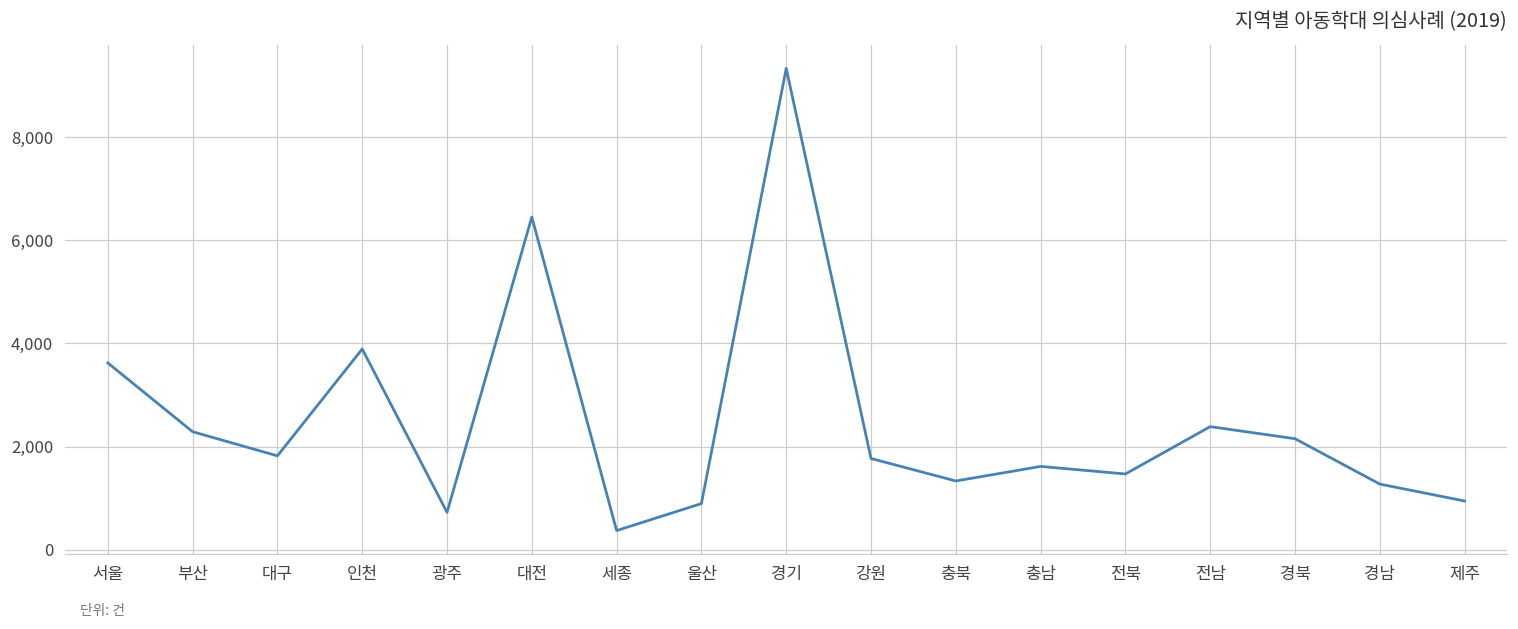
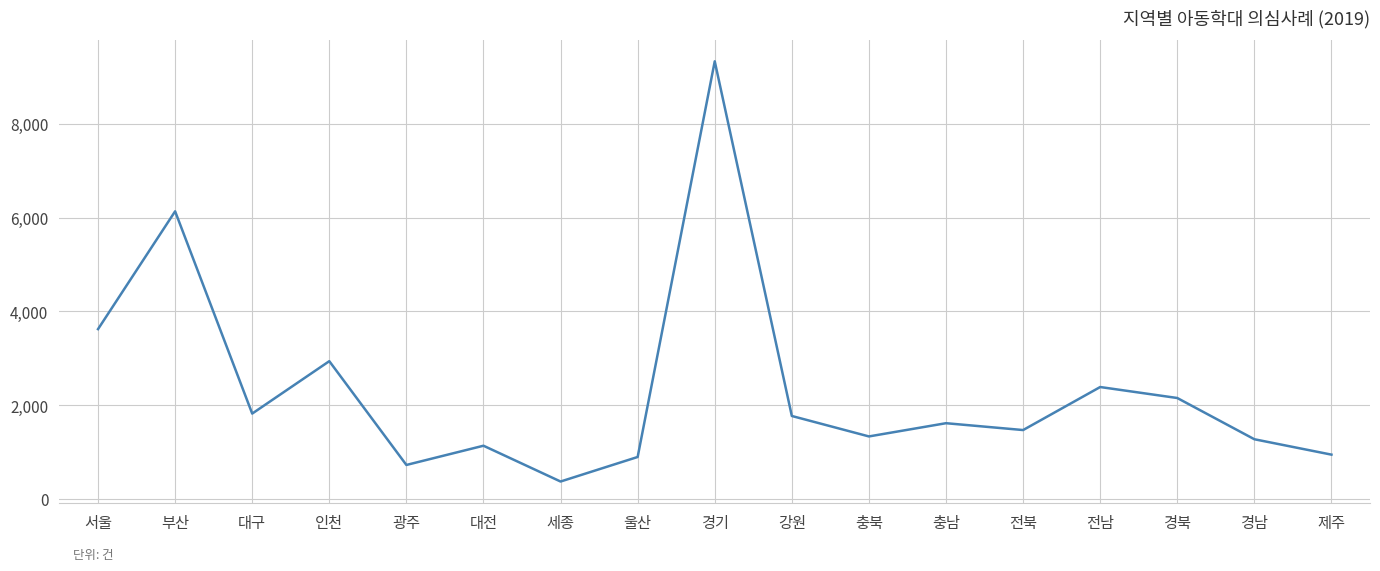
부산: 2,300 -> 6,100
인천: 3,900 -> 2,900
대전: 6,500 -> 1,100
